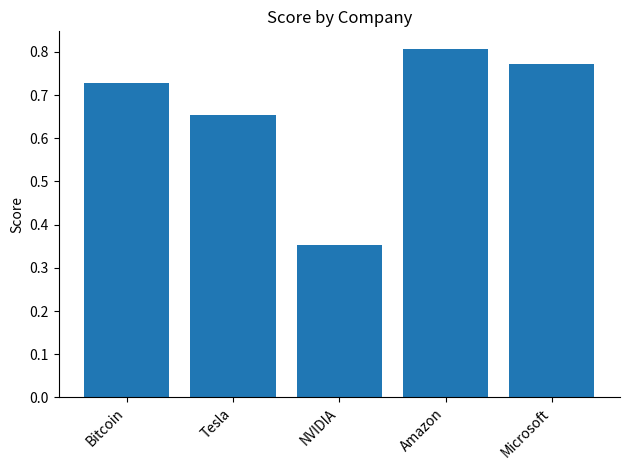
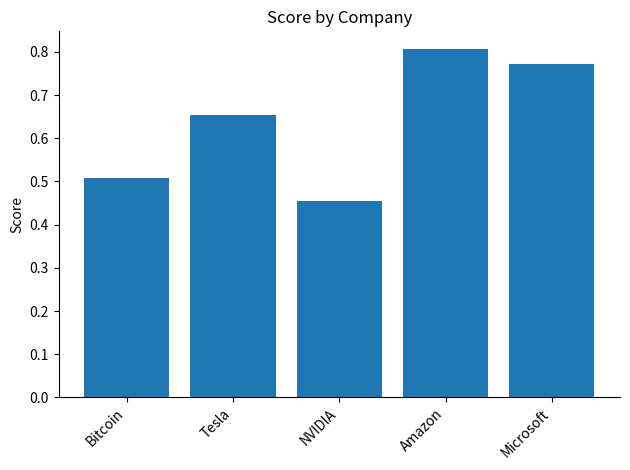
Bitcoin: 0.73 -> 0.51
NVIDIA: 0.35 -> 0.45
